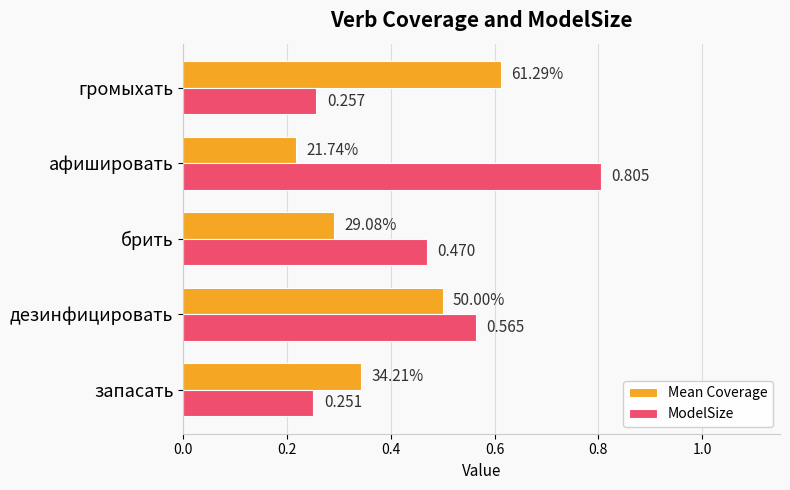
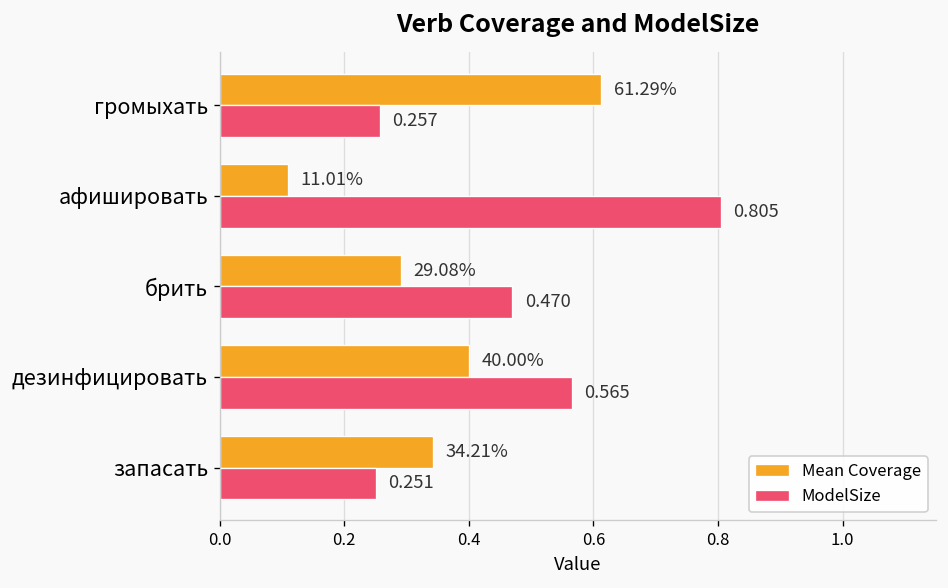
Mean Coverage, афишировать: 21.74% -> 11.01%
Mean Coverage, дезинфицировать: 50.00% -> 40.00%
